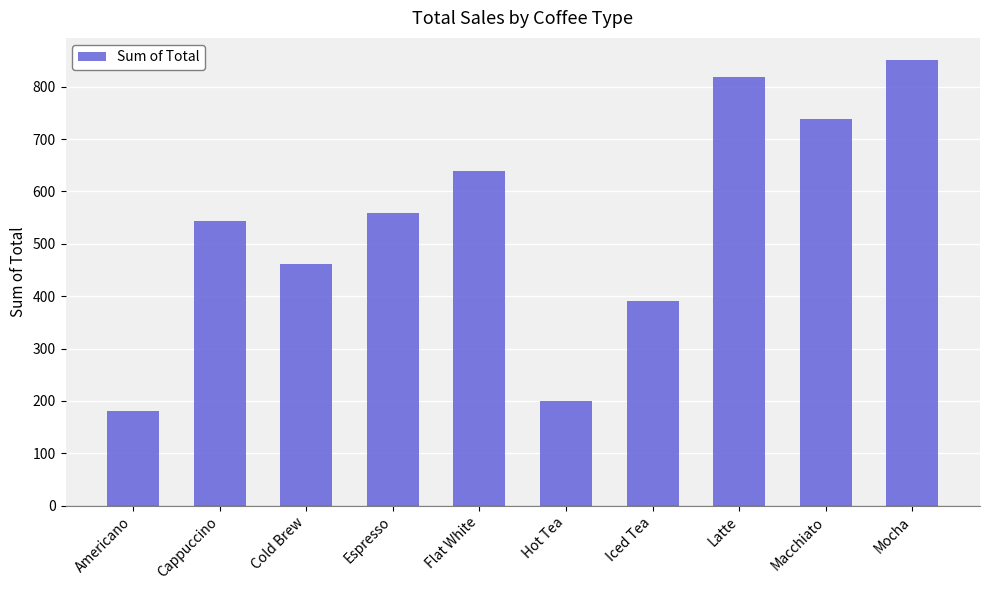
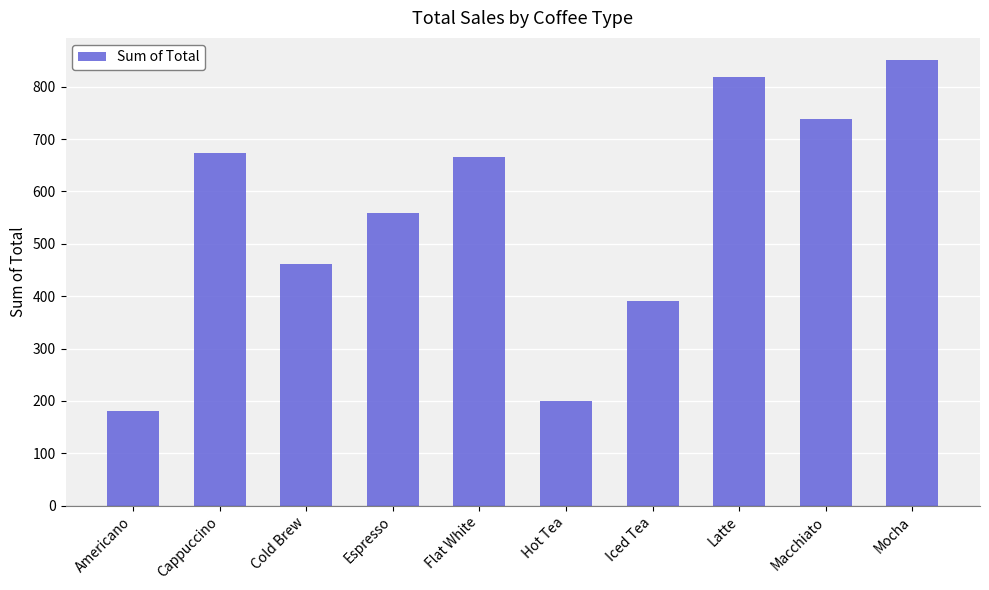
Cappuccino: 540 -> 670
Flat White: 640 -> 670
